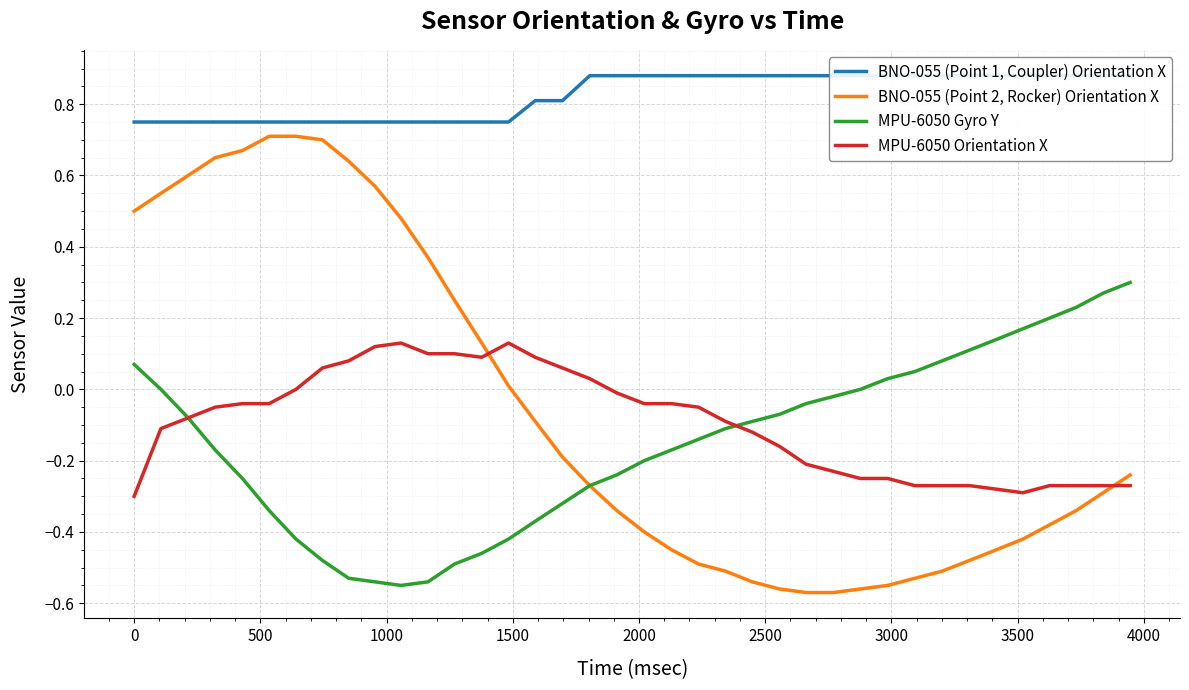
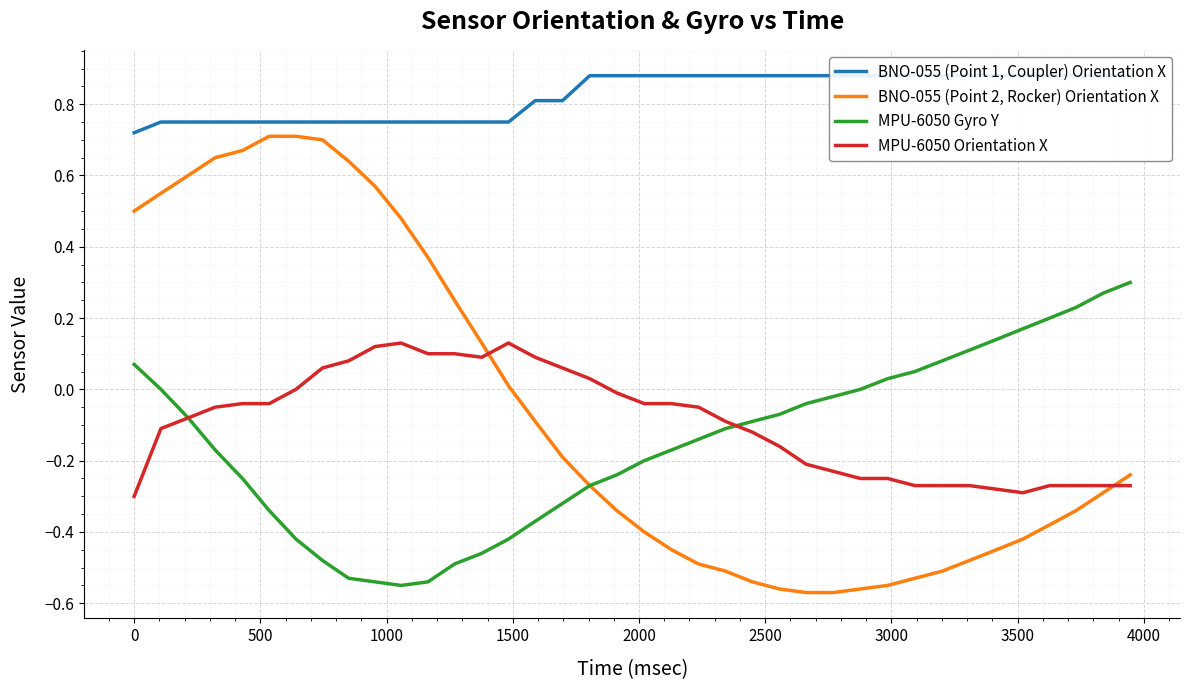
BNO-055 (Point 1, Coupler) Orientation X, 0: 0.75 -> 0.72
